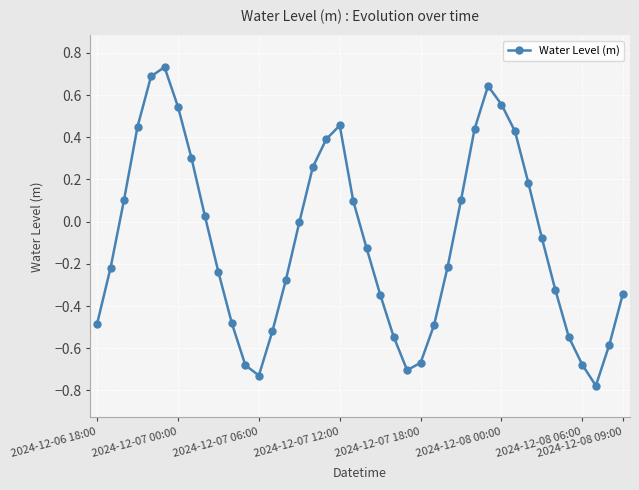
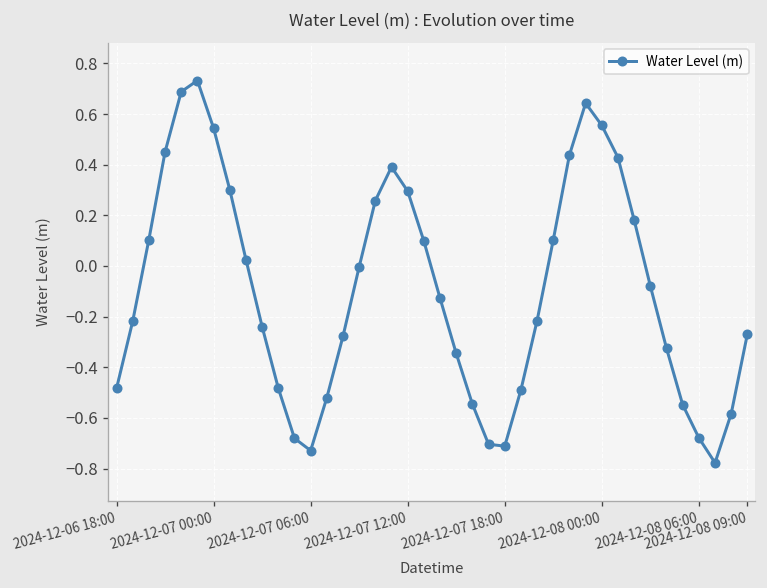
2024-12-07 12:00: 0.46 -> 0.30
2024-12-07 18:00: -0.67 -> -0.71
2024-12-08 09:00: -0.34 -> -0.27
